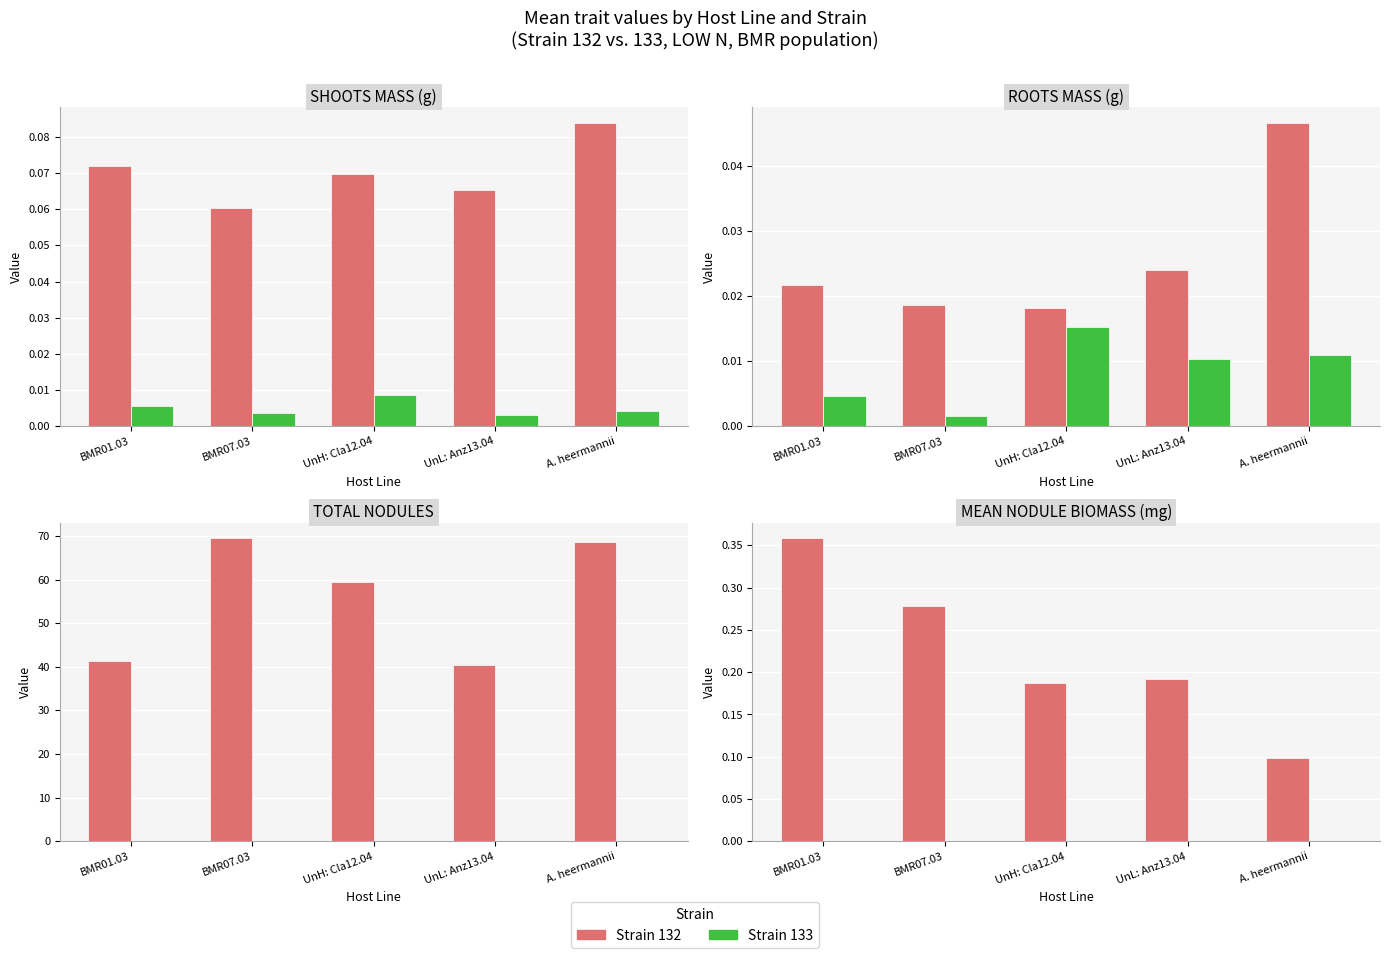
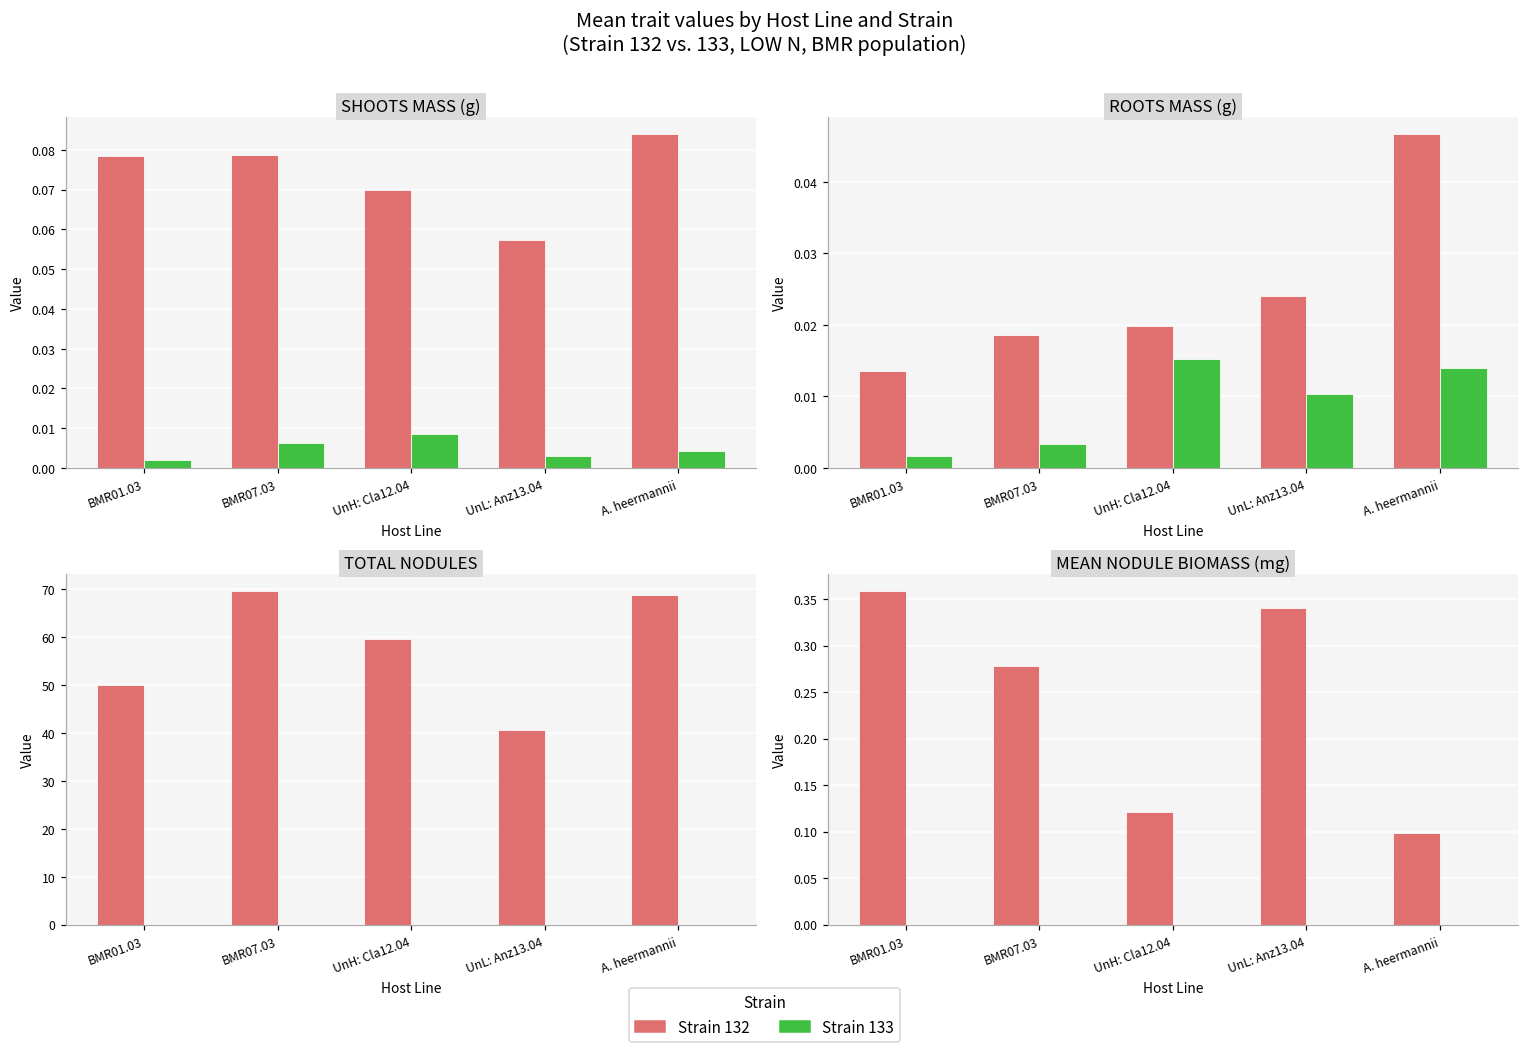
SHOOTS MASS (g), Strain 132, BMR01.03: 0.072 -> 0.079
SHOOTS MASS (g), Strain 133, BMR01.03: 0.006 -> 0.002
SHOOTS MASS (g), Strain 132, BMR07.03: 0.060 -> 0.079
SHOOTS MASS (g), Strain 133, BMR07.03: 0.004 -> 0.006
SHOOTS MASS (g), Strain 132, UnL: Anz13.04: 0.065 -> 0.057
ROOTS MASS (g), Strain 132, BMR01.03: 0.022 -> 0.014
ROOTS MASS (g), Strain 133, BMR01.03: 0.005 -> 0.002
ROOTS MASS (g), Strain 133, BMR07.03: 0.002 -> 0.003
ROOTS MASS (g), Strain 132, UnH: Cla12.04: 0.018 -> 0.020
ROOTS MASS (g), Strain 133, A. heermannii: 0.011 -> 0.014
TOTAL NODULES, Strain 132, BMR01.03: 41 -> 50
MEAN NODULE BIOMASS (mg), Strain 132, UnH: Cla12.04: 0.19 -> 0.12
MEAN NODULE BIOMASS (mg), Strain 132, UnL: Anz13.04: 0.19 -> 0.34
